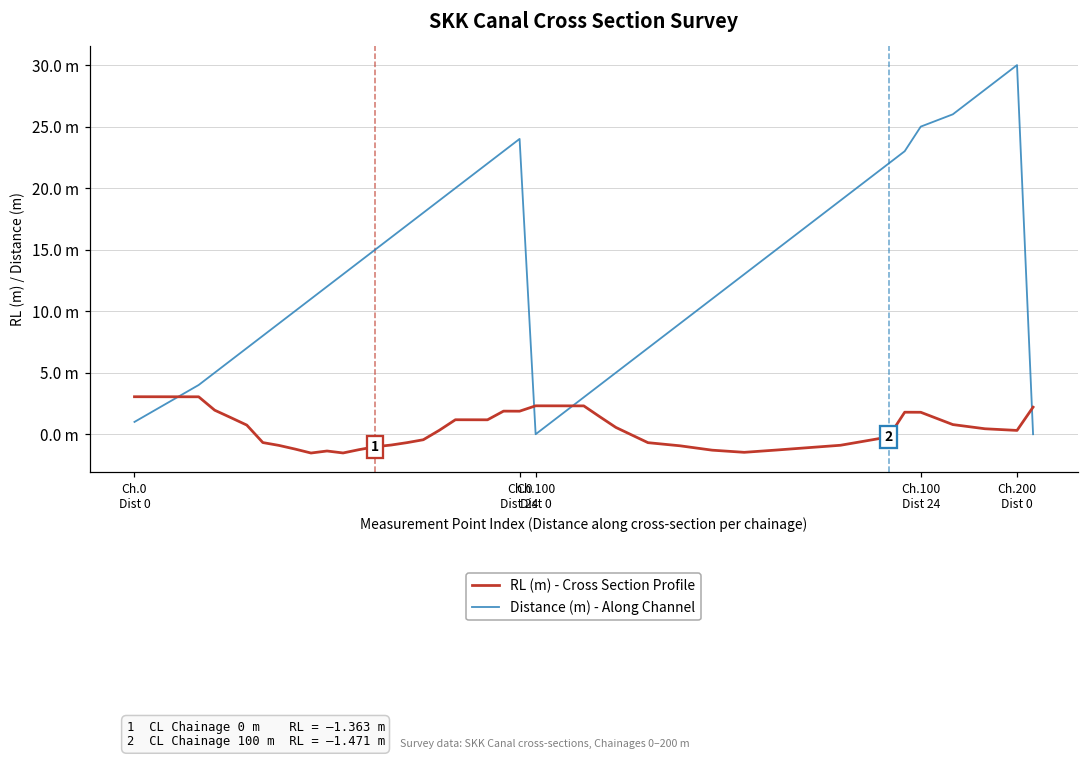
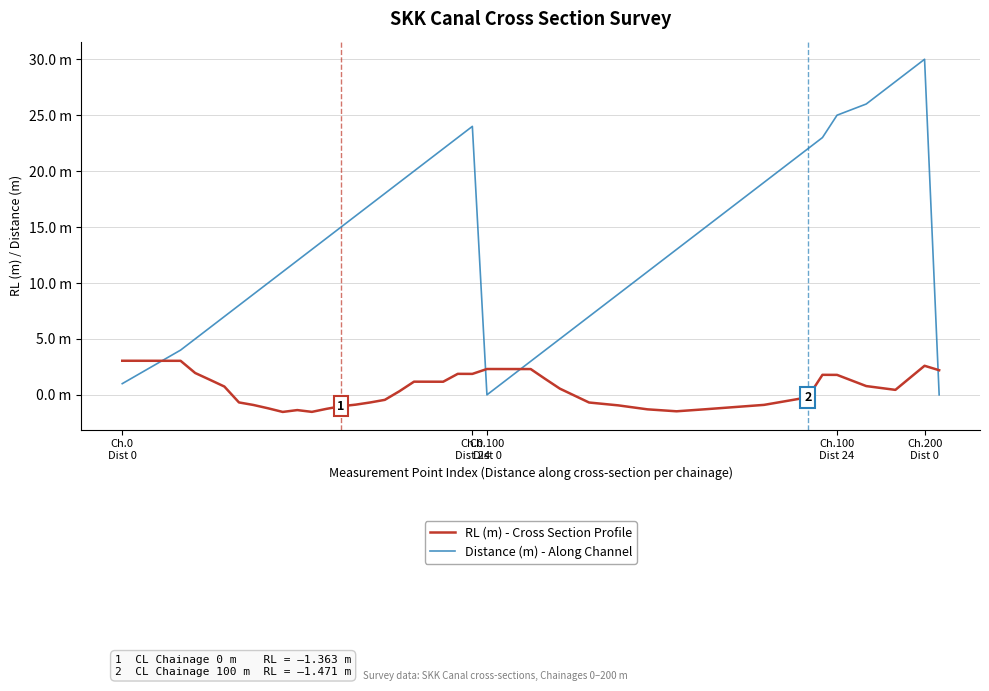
RL (m) - Cross Section Profile, Ch.200 Dist 0: 0.3 m -> 2.6 m
